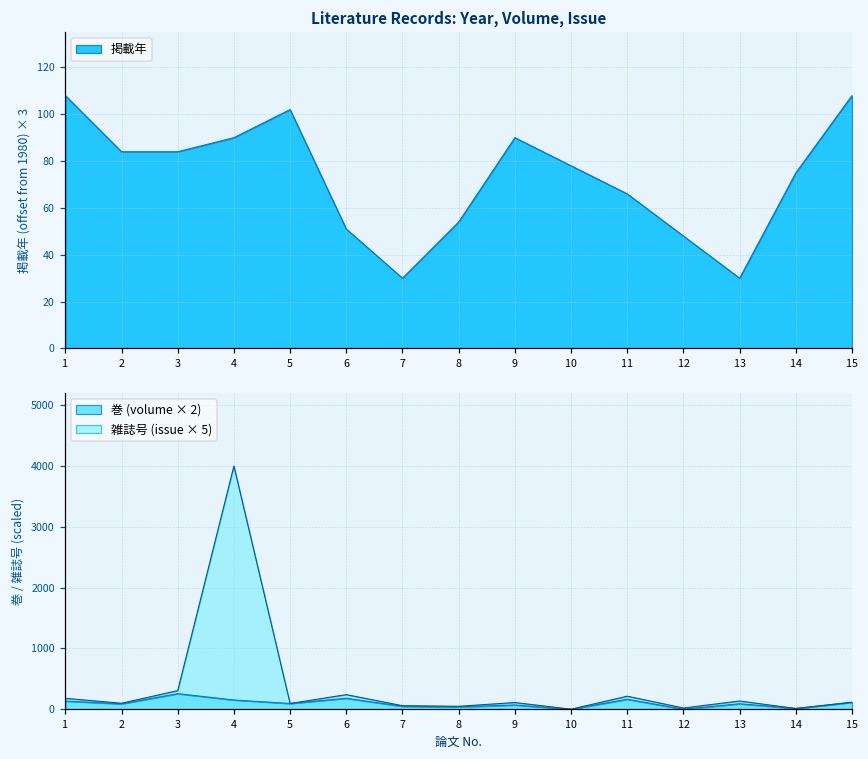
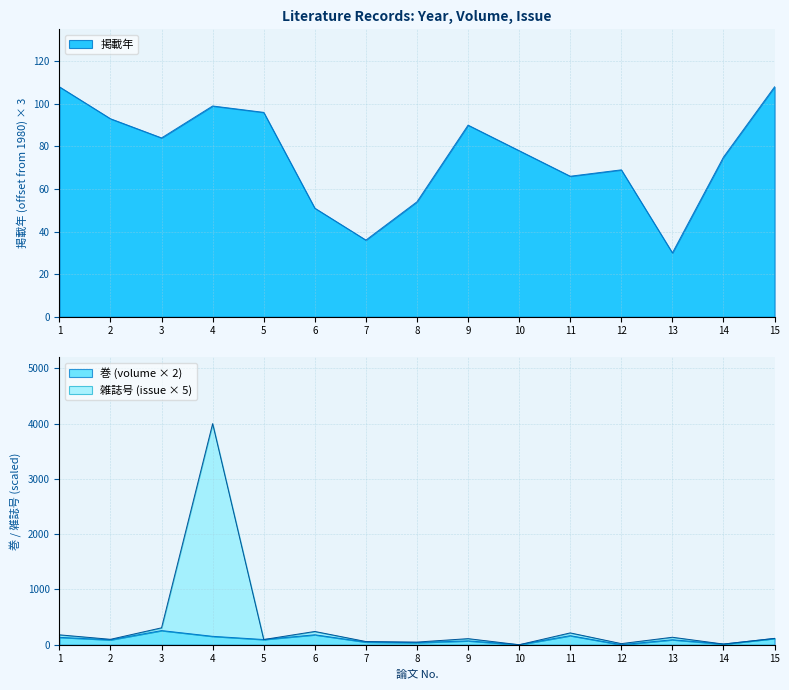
Literature Records: Year, Volume, Issue, 2: 84 -> 93
Literature Records: Year, Volume, Issue, 4: 90 -> 99
Literature Records: Year, Volume, Issue, 5: 102 -> 96
Literature Records: Year, Volume, Issue, 7: 30 -> 36
Literature Records: Year, Volume, Issue, 12: 48 -> 69
